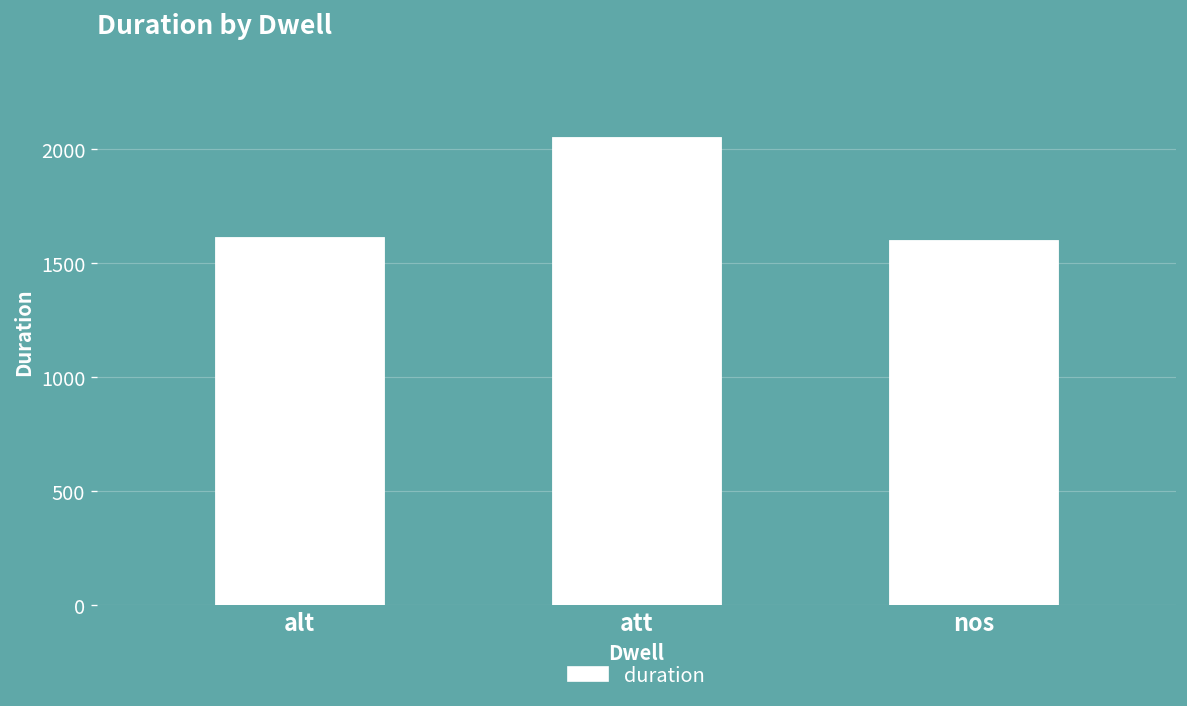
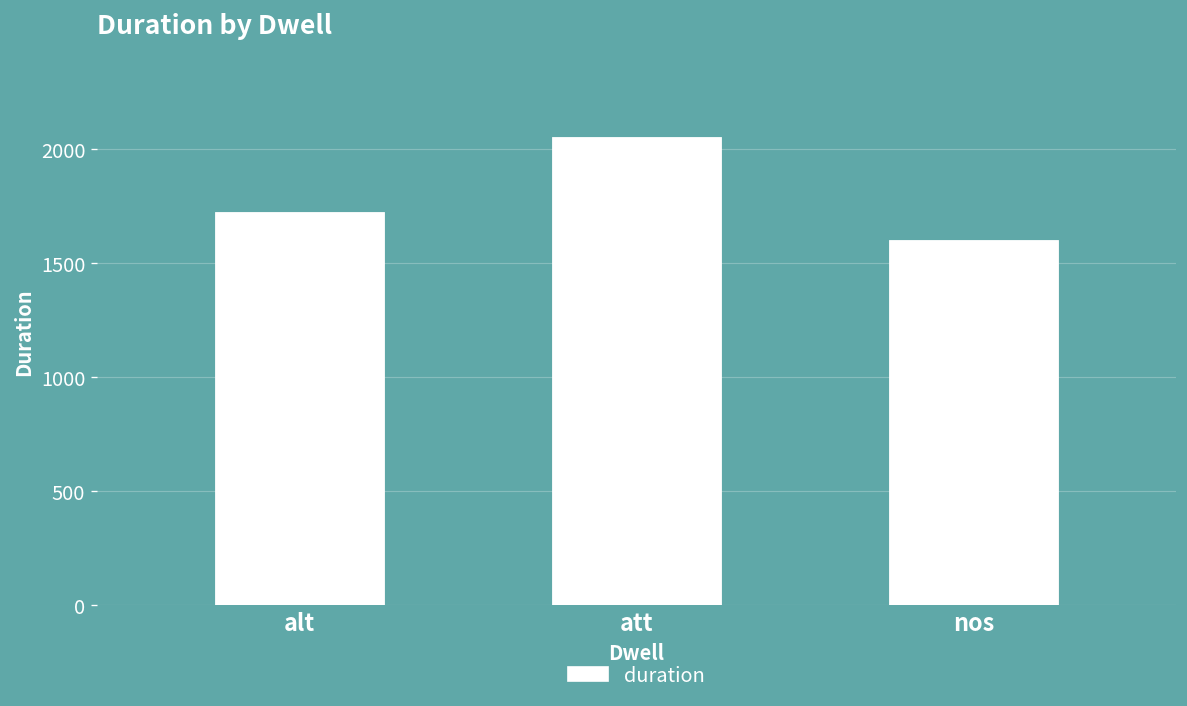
alt: 1610 -> 1720
